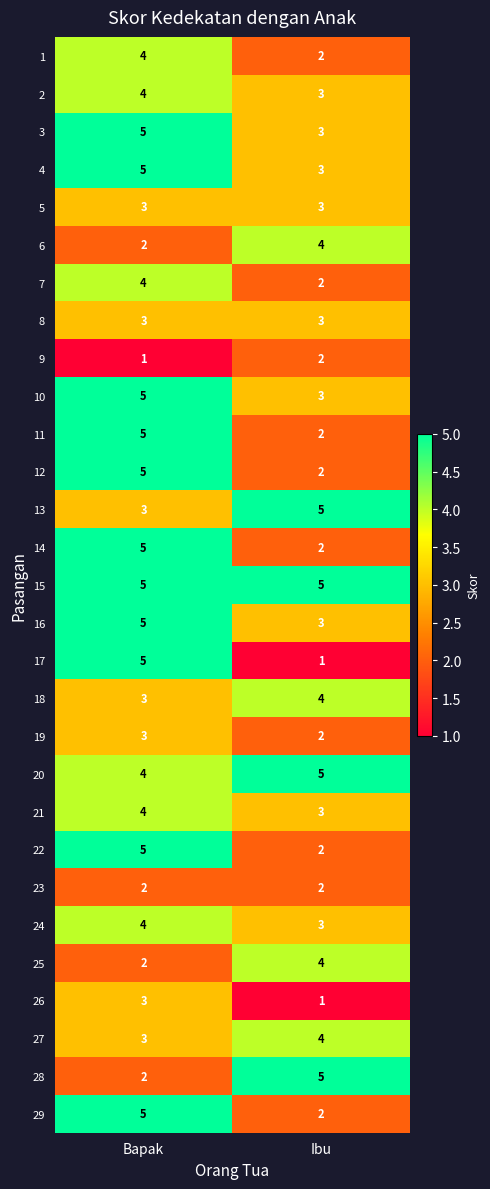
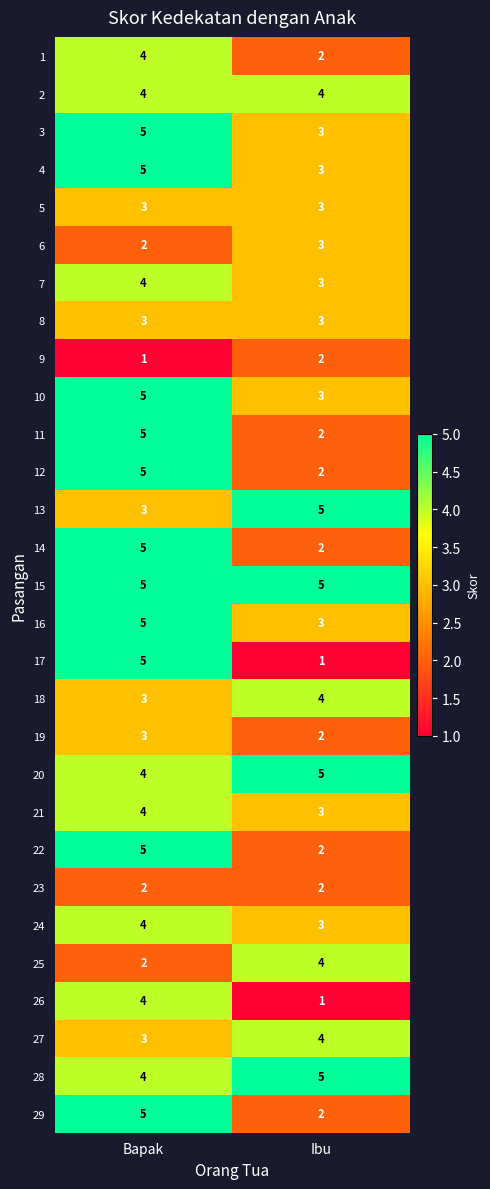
2, Ibu: 3 -> 4
6, Ibu: 4 -> 3
7, Ibu: 2 -> 3
26, Bapak: 3 -> 4
28, Bapak: 2 -> 4
